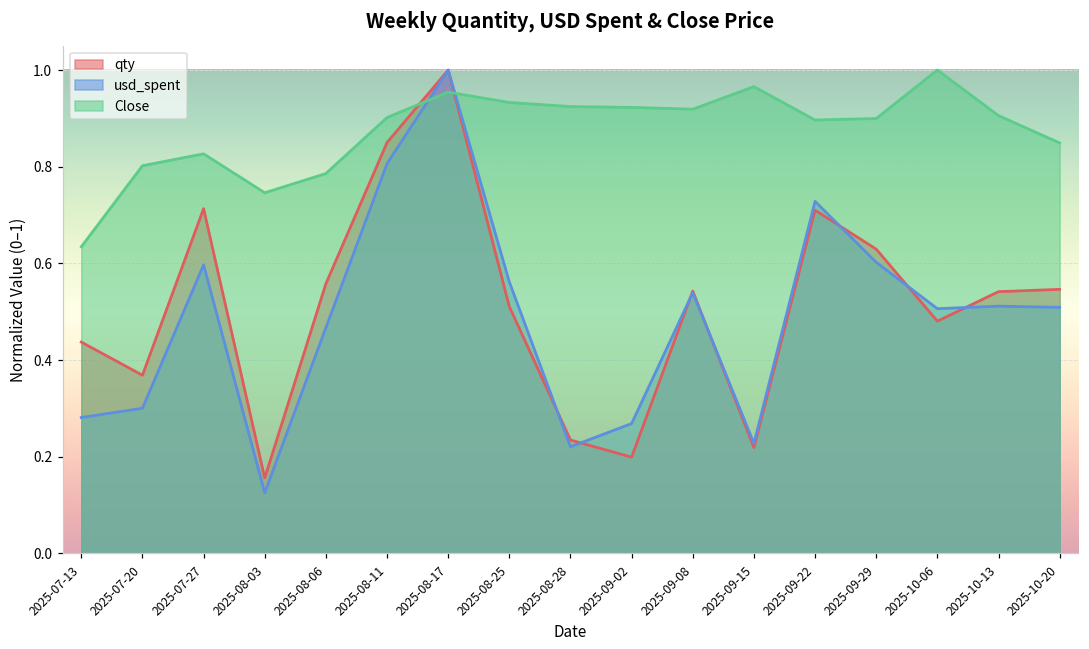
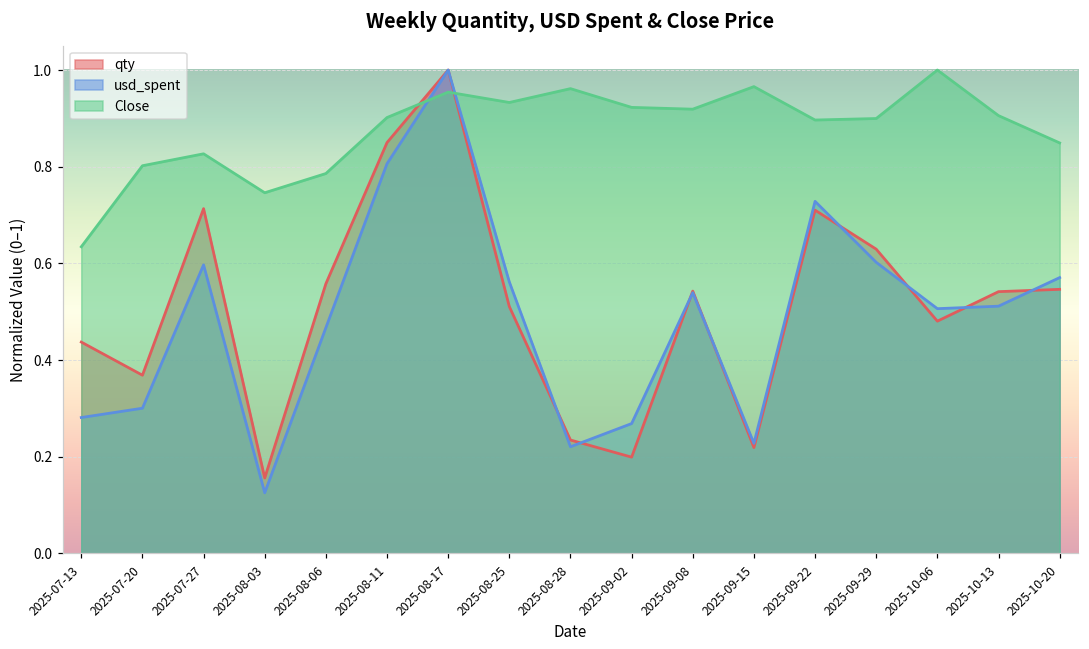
Close, 2025-08-28: 0.92 -> 0.96
usd_spent, 2025-10-20: 0.51 -> 0.57
